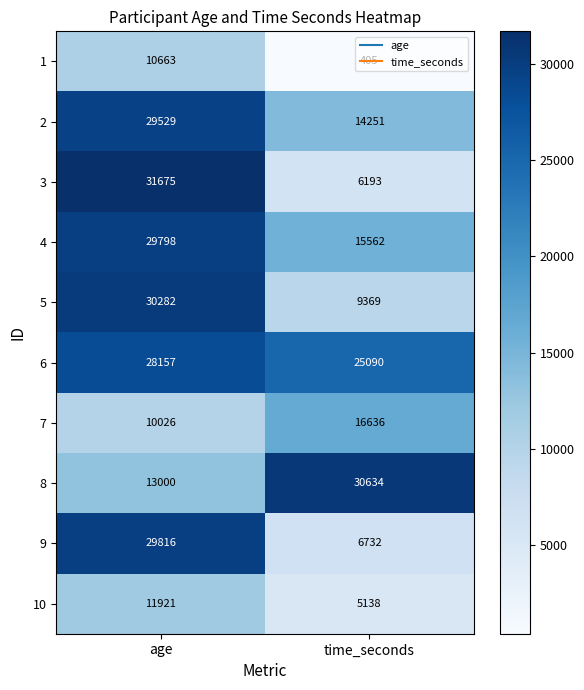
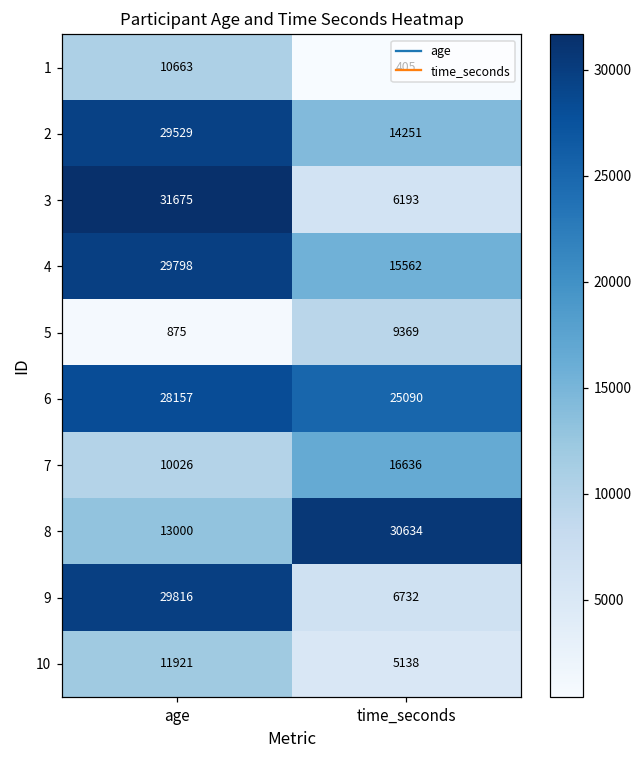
5, age: 30282 -> 875
